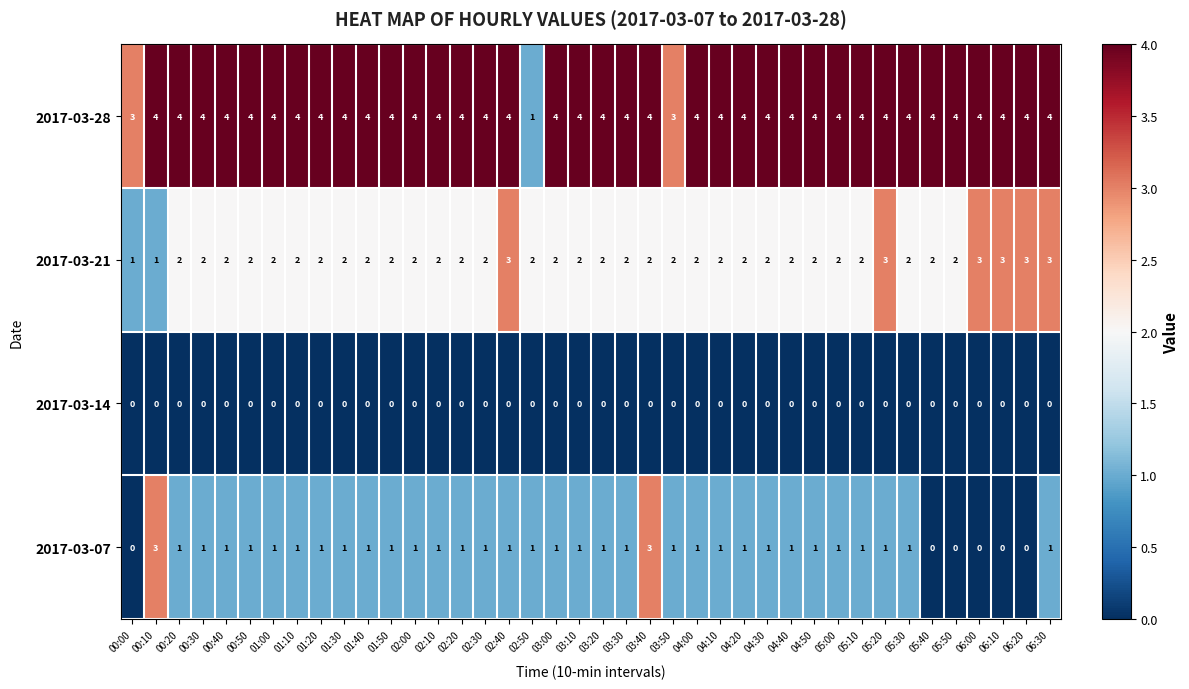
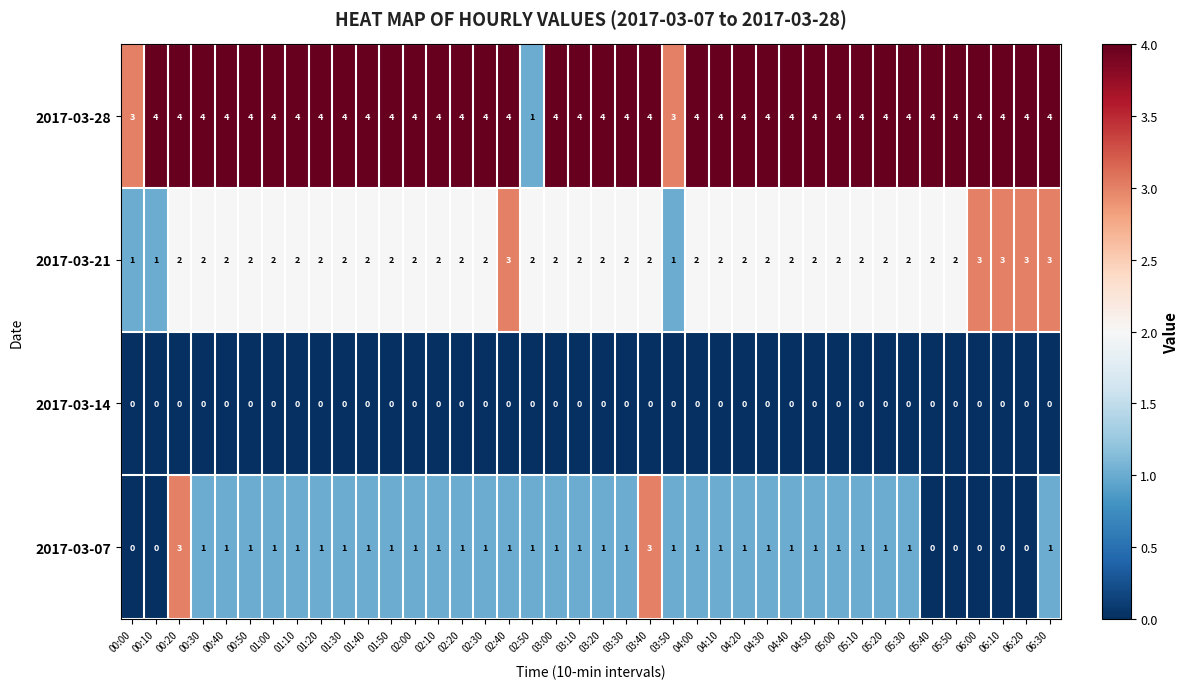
2017-03-21, 03:50: 2 -> 1
2017-03-21, 05:20: 3 -> 2
2017-03-07, 00:10: 3 -> 0
2017-03-07, 00:20: 1 -> 3
